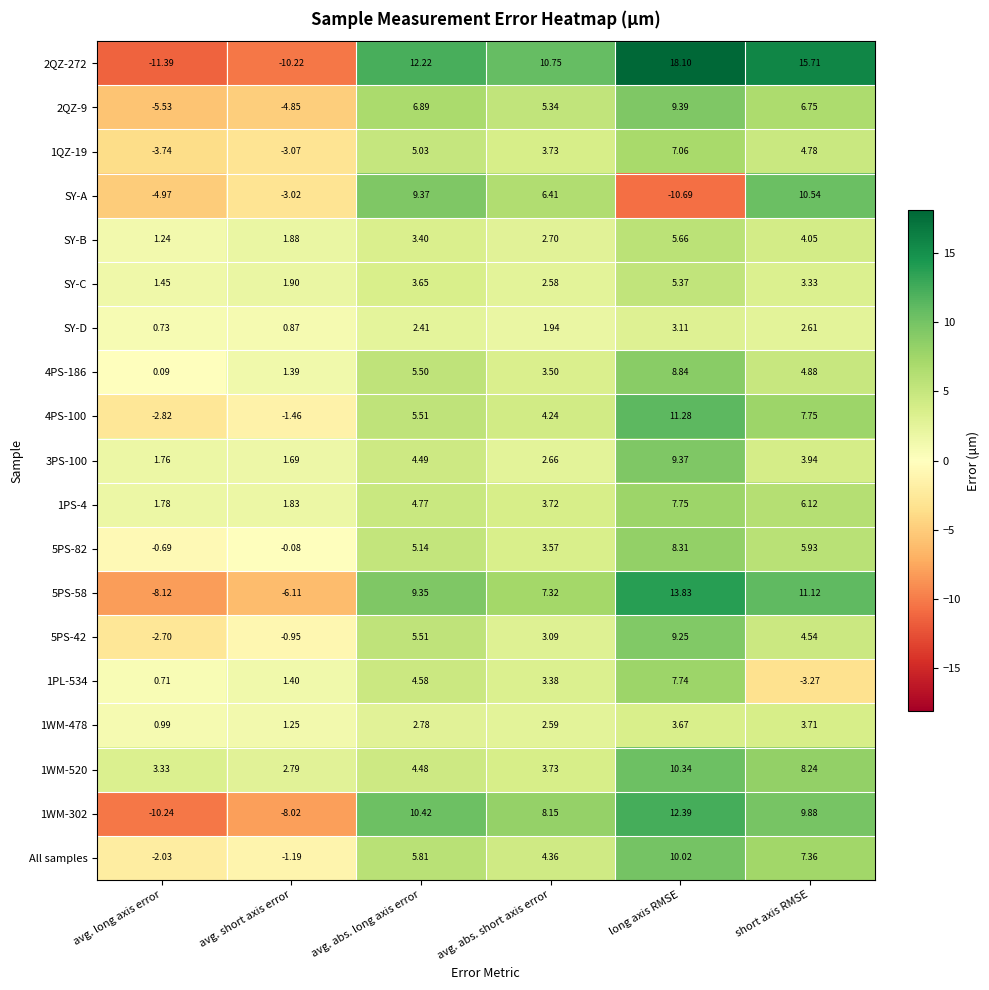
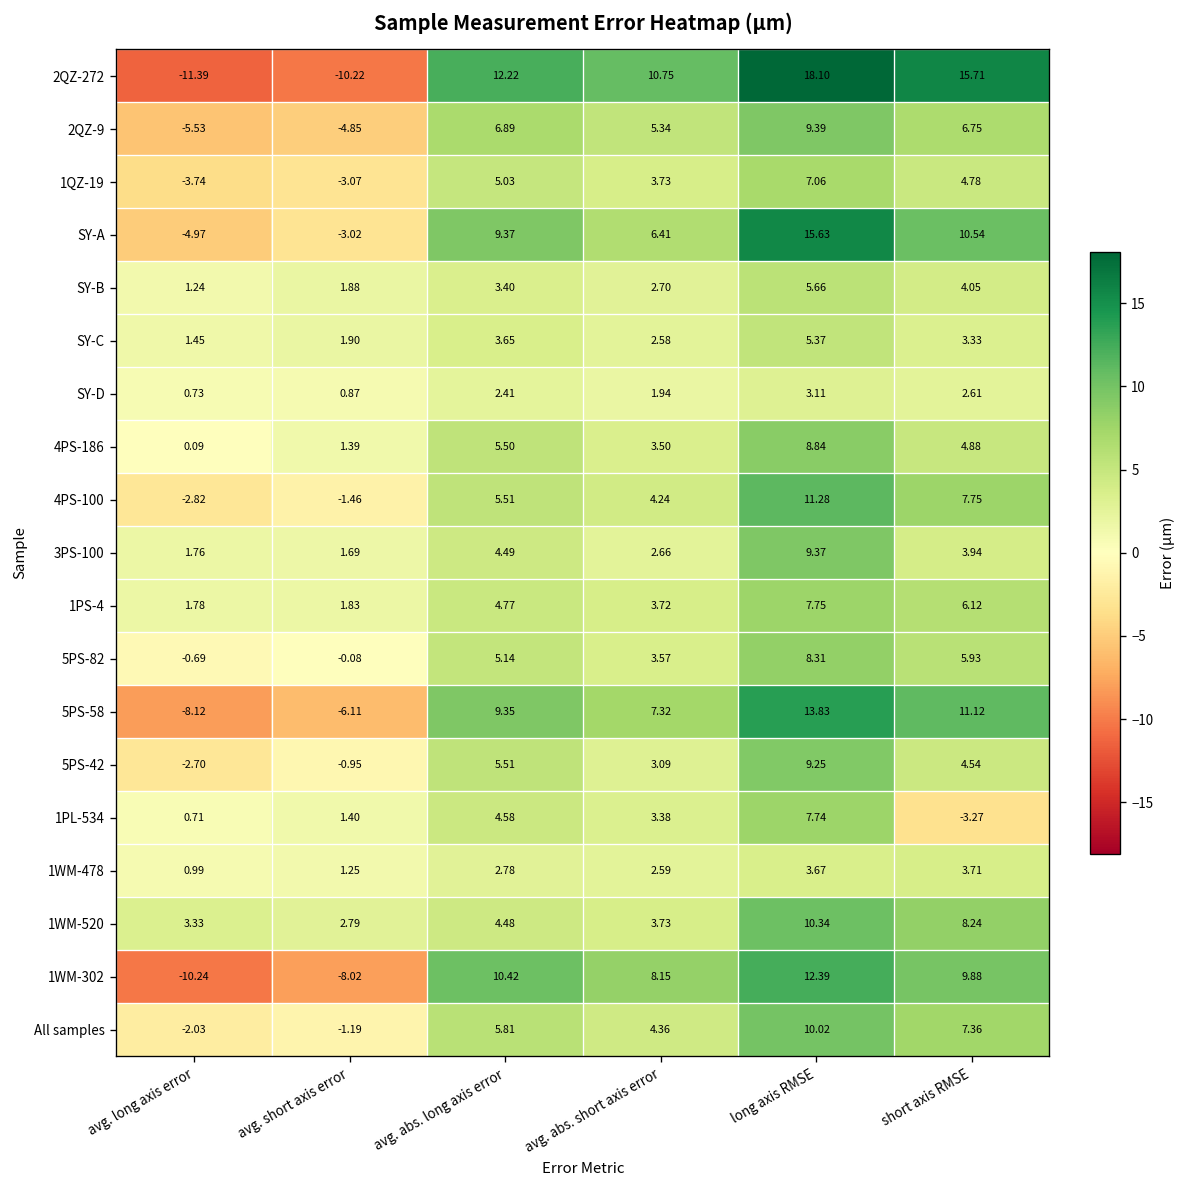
SY-A, long axis RMSE: -10.69 -> 15.63
